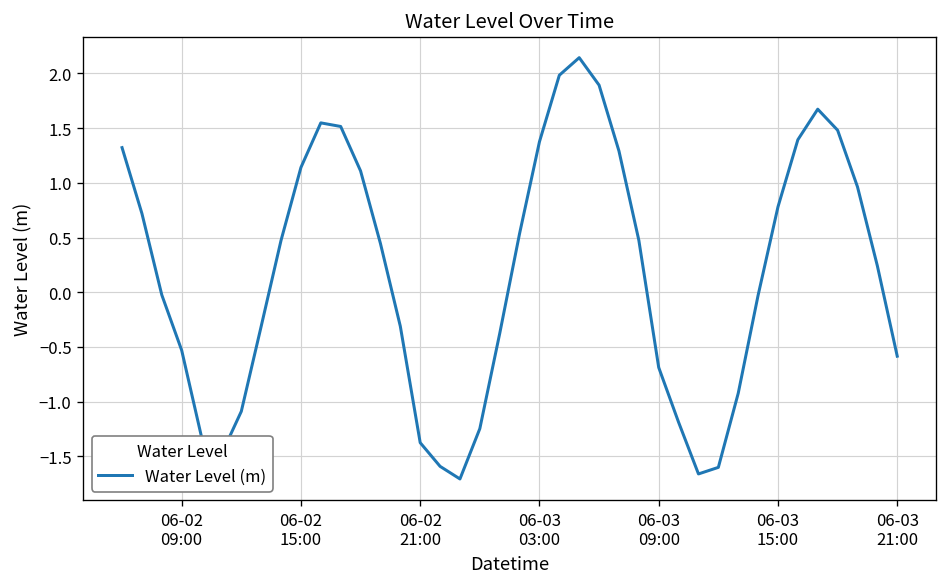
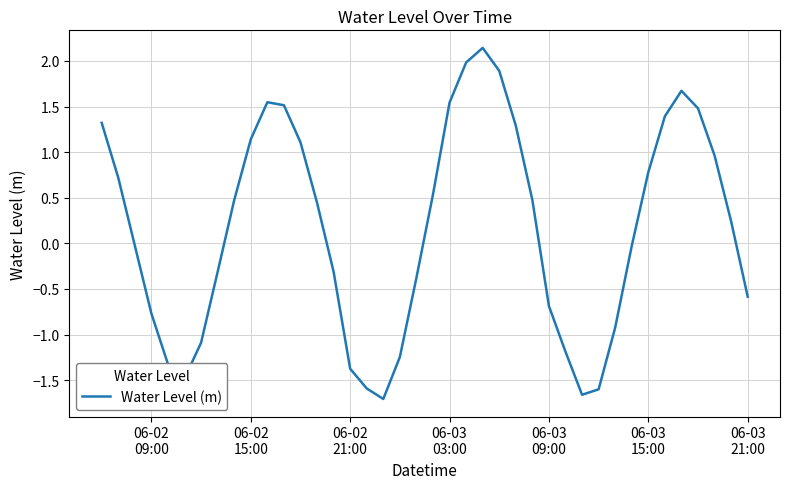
06-02 09:00: -0.5 -> -0.8
06-03 03:00: 1.4 -> 1.5
